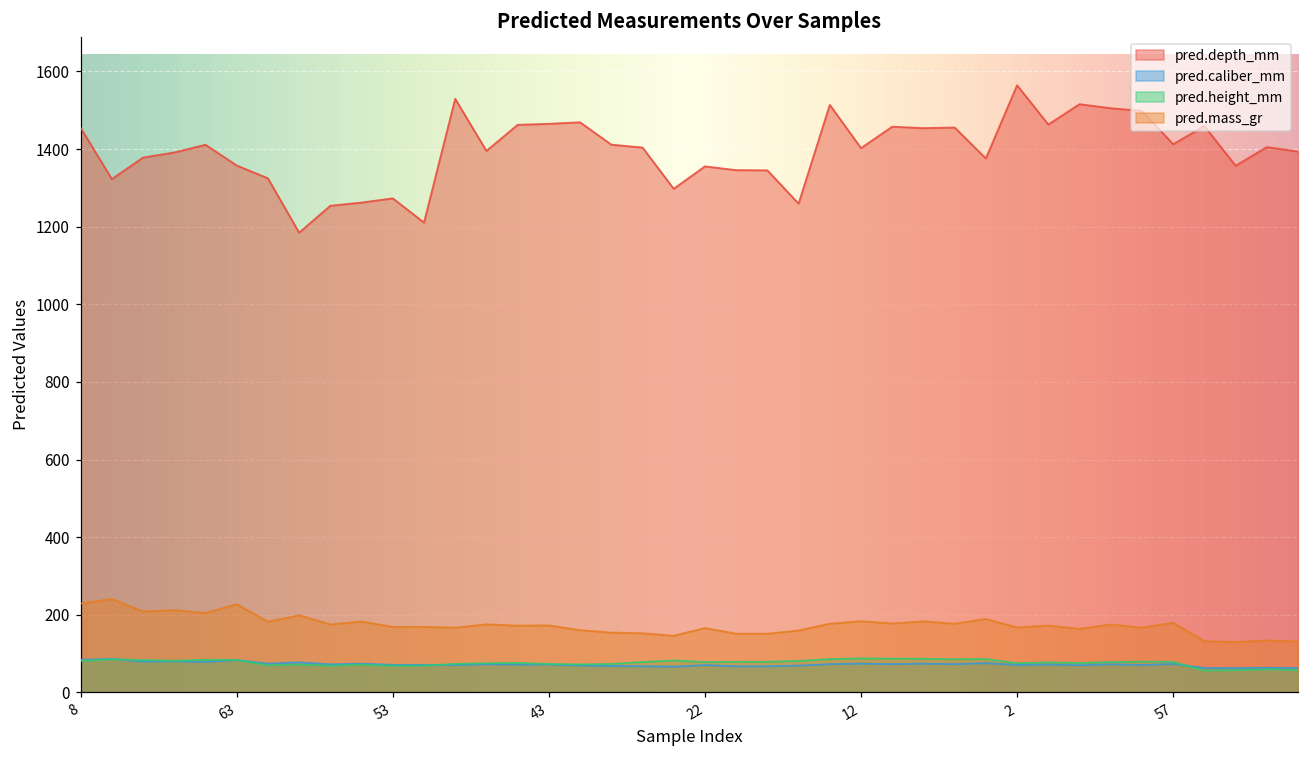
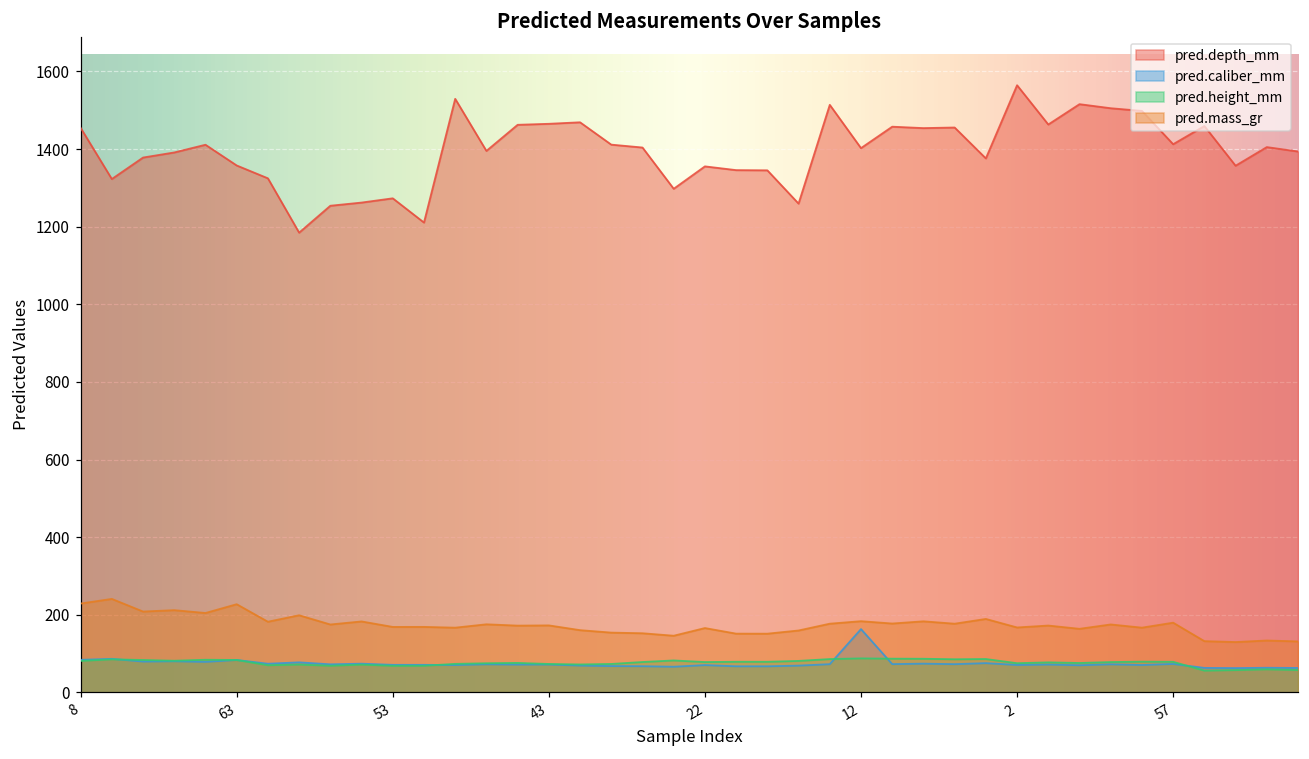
pred.caliber_mm, 12: 70 -> 160
